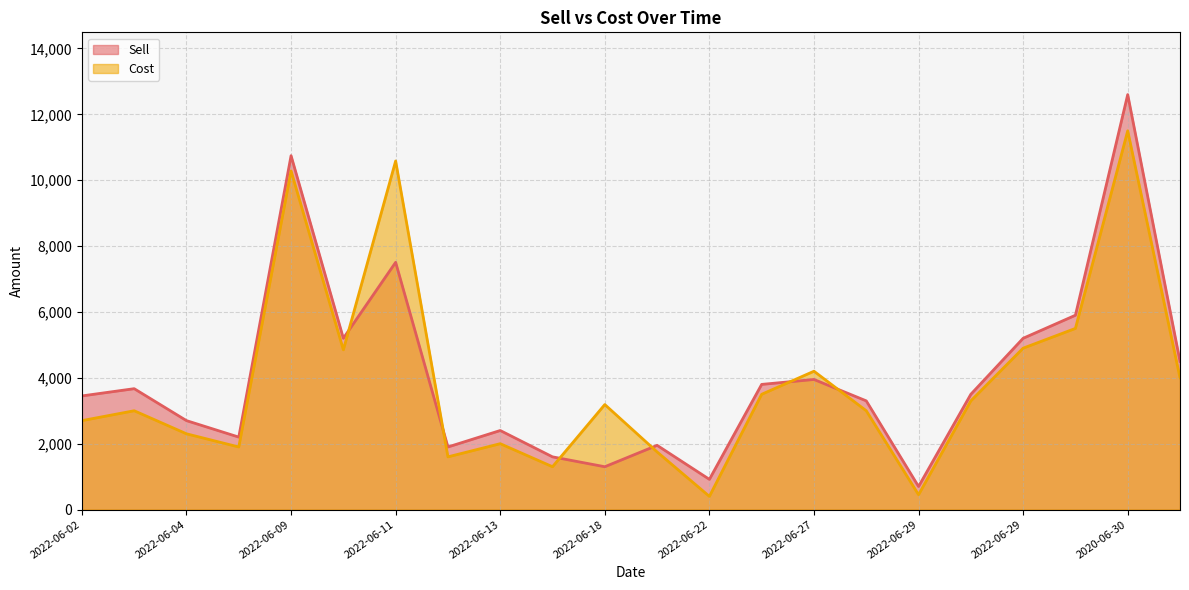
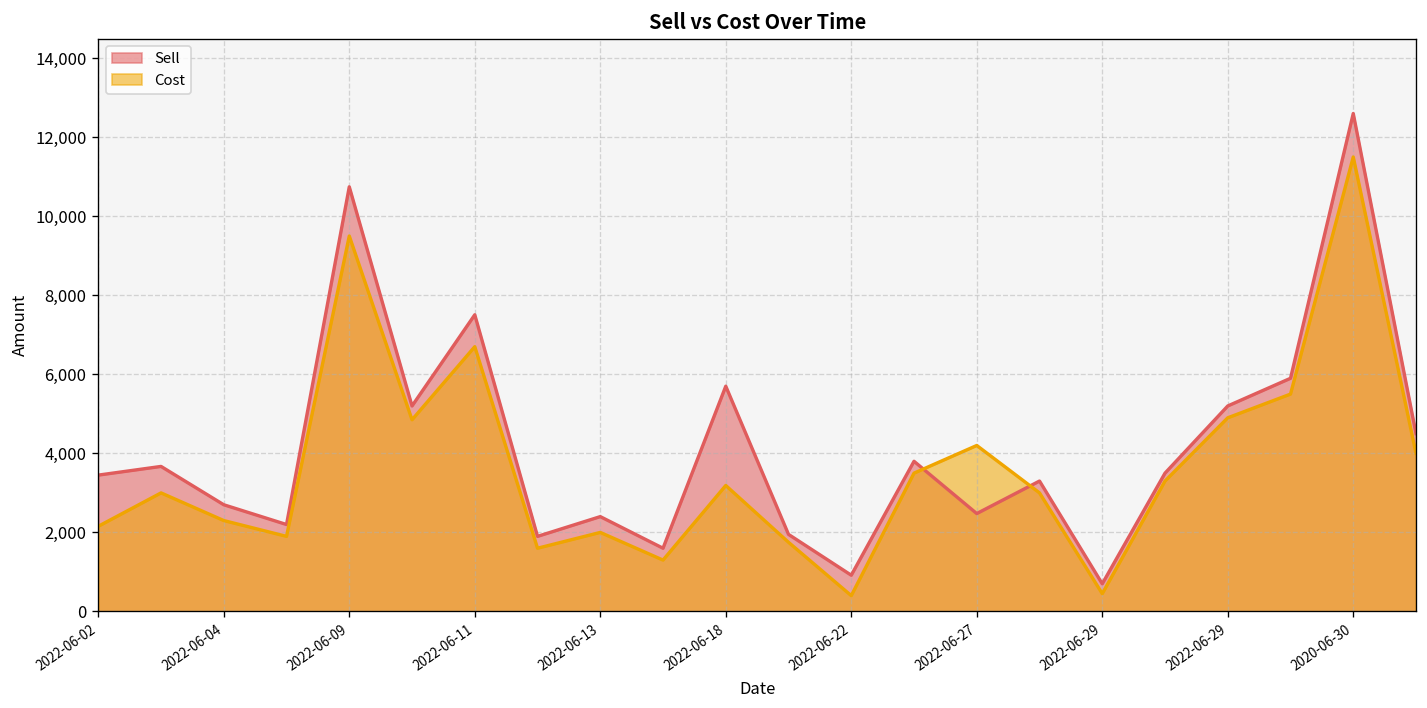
Cost, 2022-06-02: 2,700 -> 2,200
Cost, 2022-06-09: 10,300 -> 9,500
Cost, 2022-06-11: 10,600 -> 6,700
Sell, 2022-06-18: 1,300 -> 5,700
Sell, 2022-06-27: 4,000 -> 2,500
